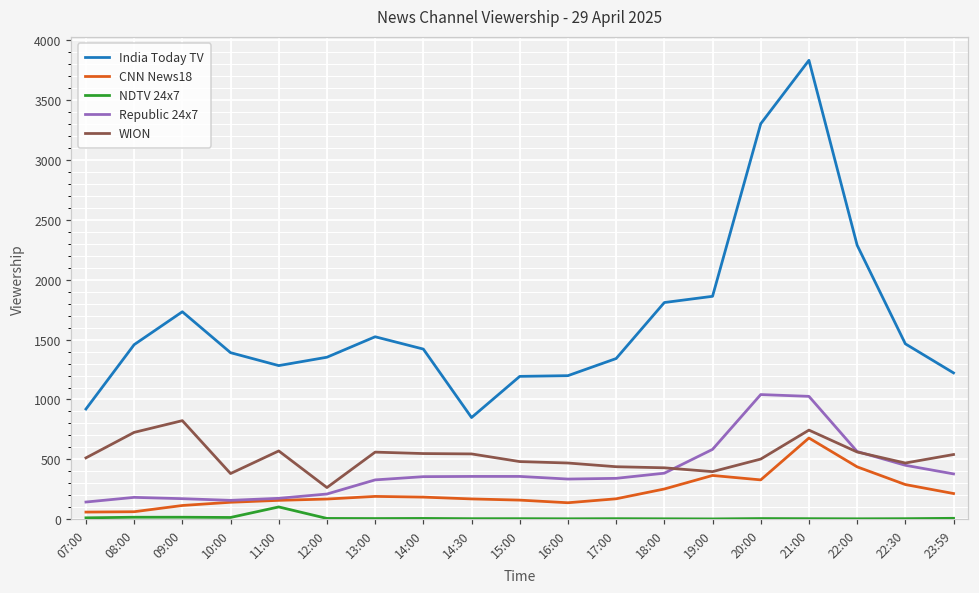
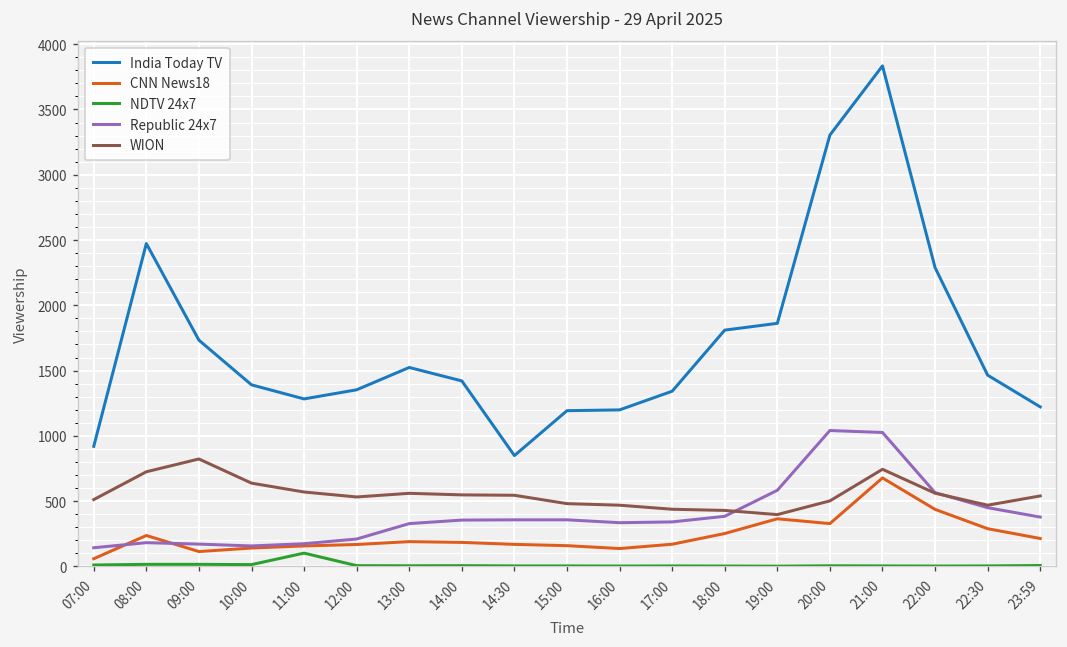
India Today TV, 08:00: 1460 -> 2470
CNN News18, 08:00: 60 -> 240
WION, 10:00: 380 -> 640
WION, 12:00: 260 -> 530
